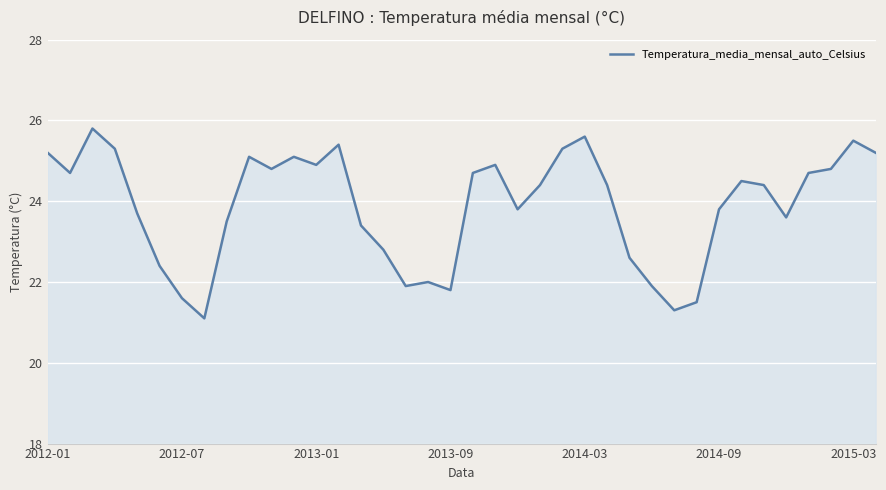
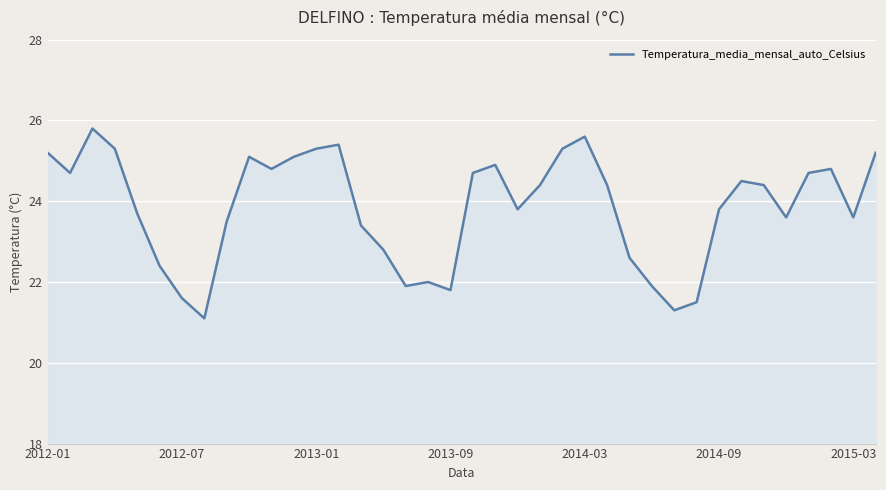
2013-01: 24.9 -> 25.3
2015-03: 25.5 -> 23.6
